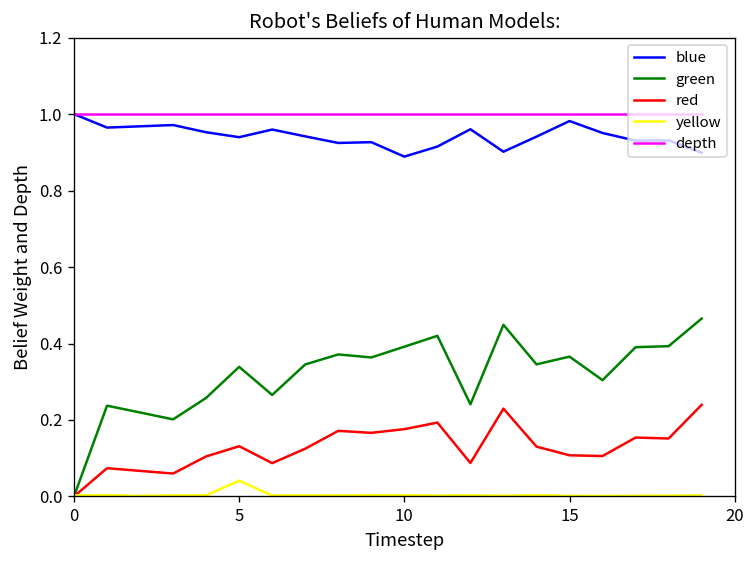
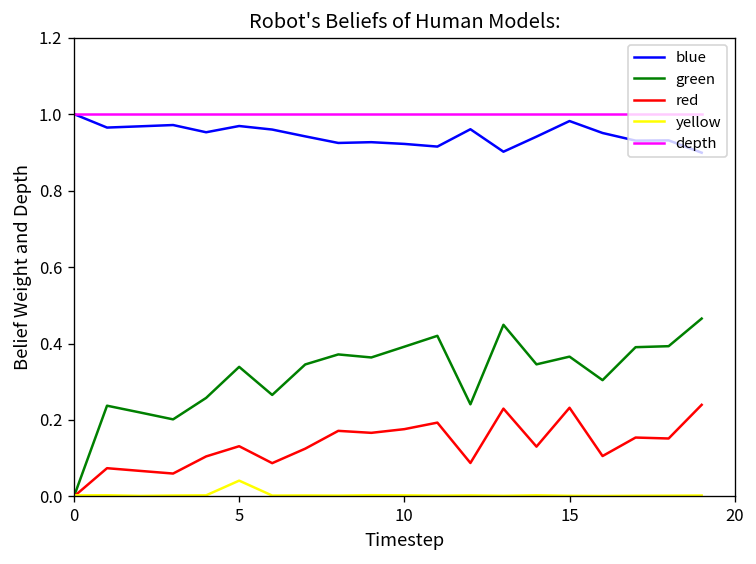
blue, 5: 0.94 -> 0.97
blue, 10: 0.89 -> 0.92
red, 15: 0.11 -> 0.23
